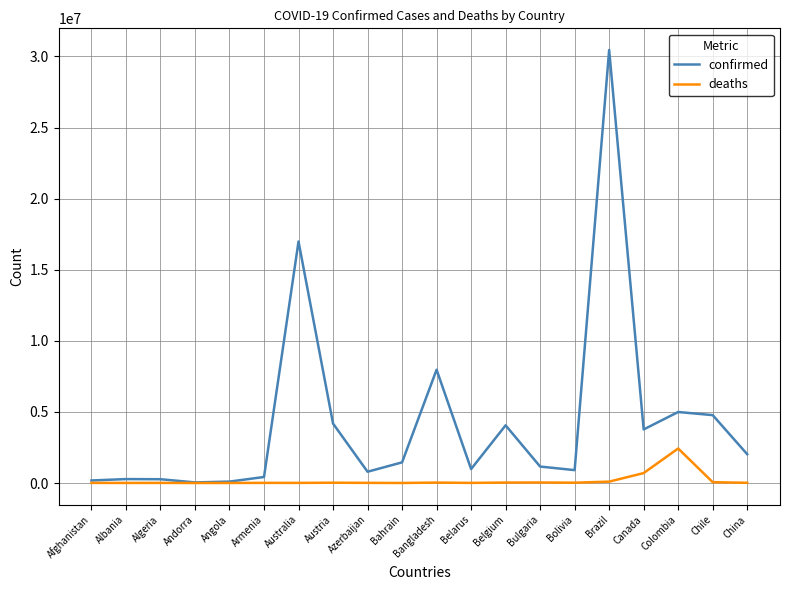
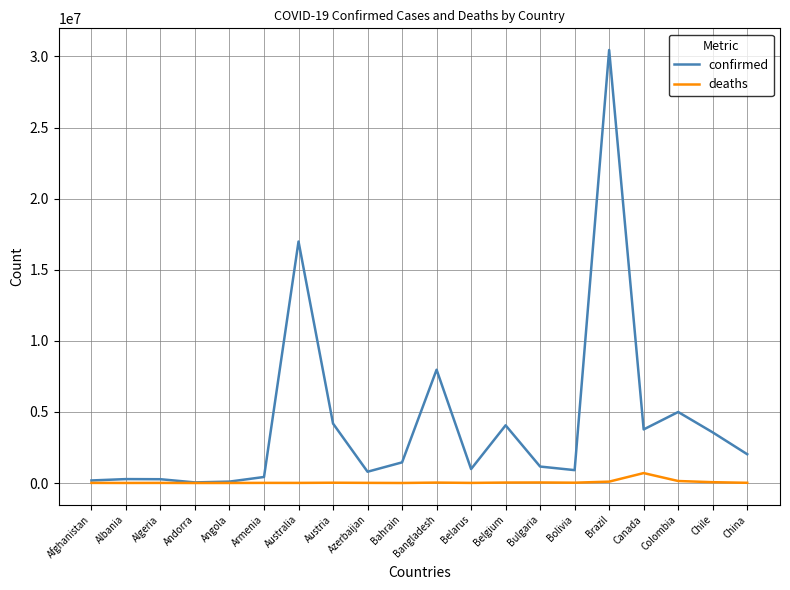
deaths, Colombia: 2400000 -> 100000
confirmed, Chile: 4800000 -> 3600000
